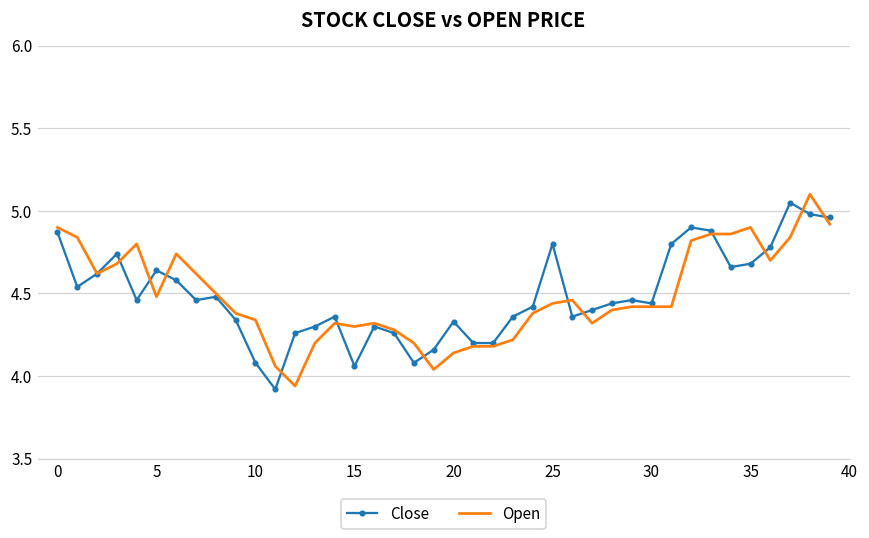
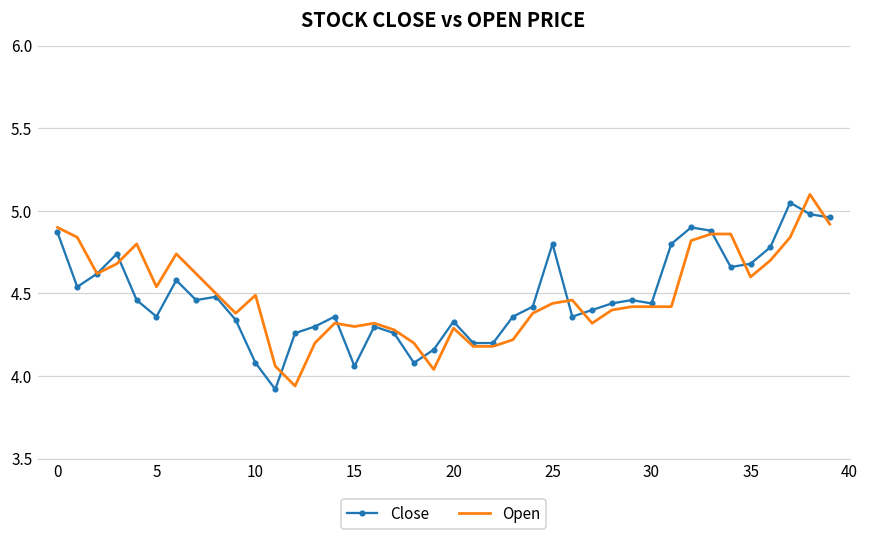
Close, 5: 4.64 -> 4.36
Open, 5: 4.48 -> 4.54
Open, 10: 4.34 -> 4.49
Open, 20: 4.14 -> 4.29
Open, 35: 4.9 -> 4.6
